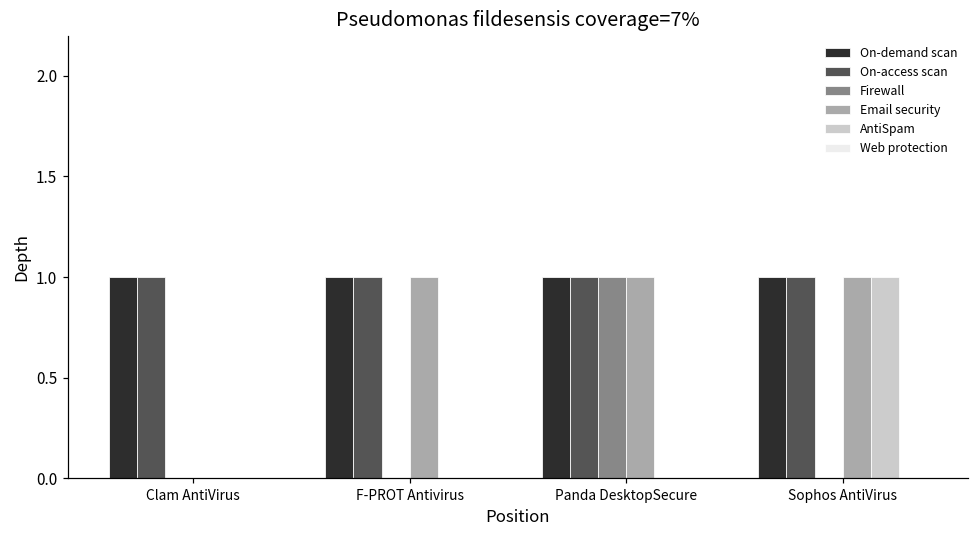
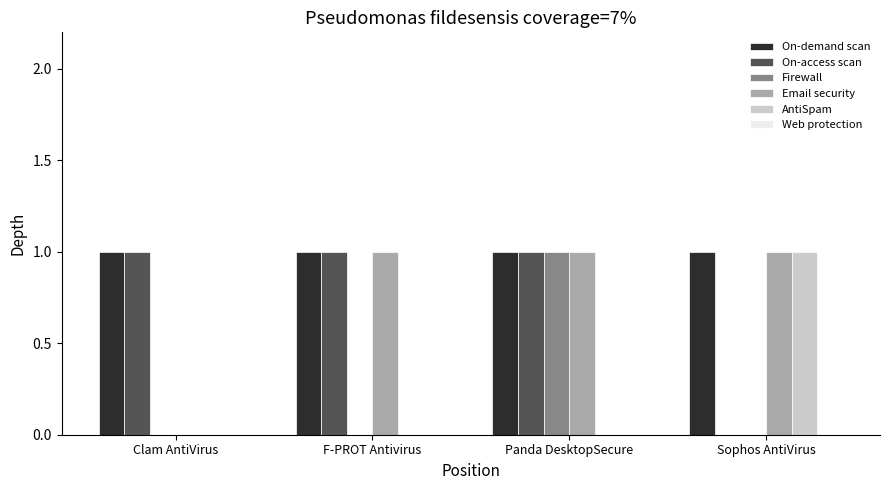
On-access scan, Sophos AntiVirus: 1 -> 0
